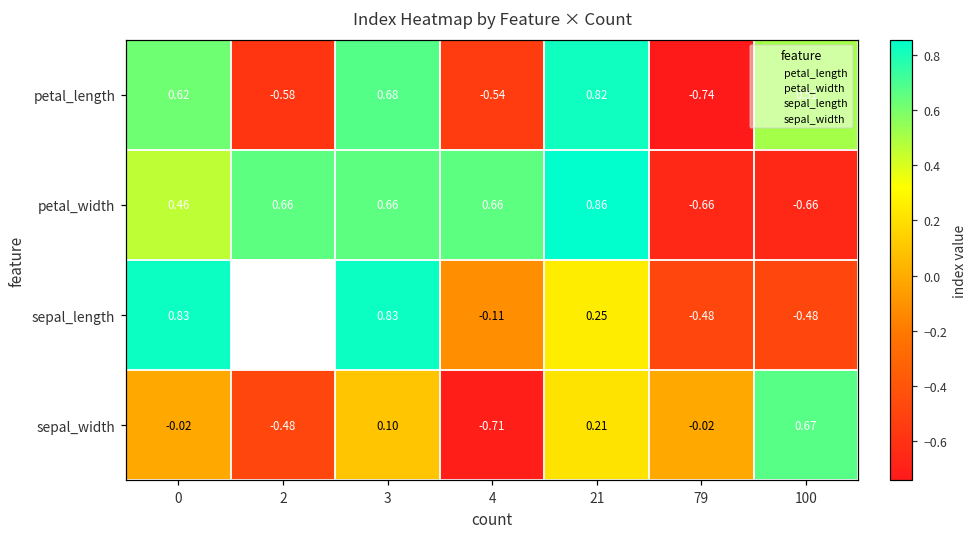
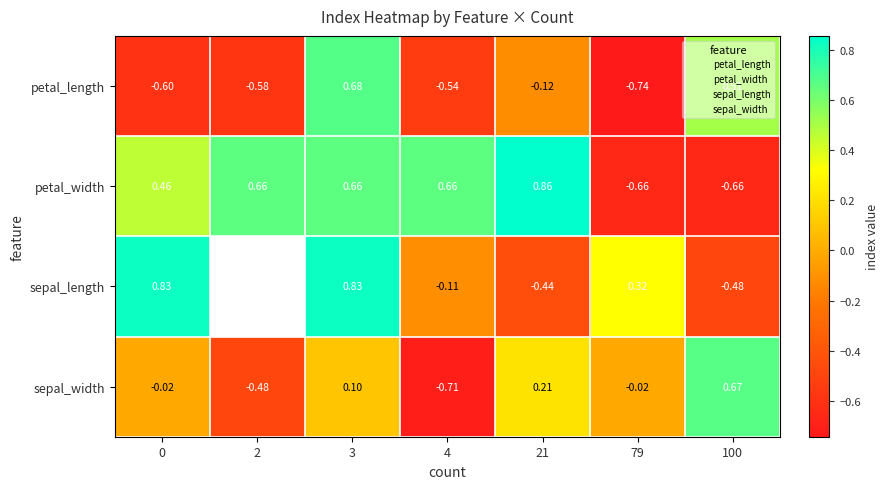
petal_length, 0: 0.62 -> -0.60
petal_length, 21: 0.82 -> -0.12
sepal_length, 21: 0.25 -> -0.44
sepal_length, 79: -0.48 -> 0.32
